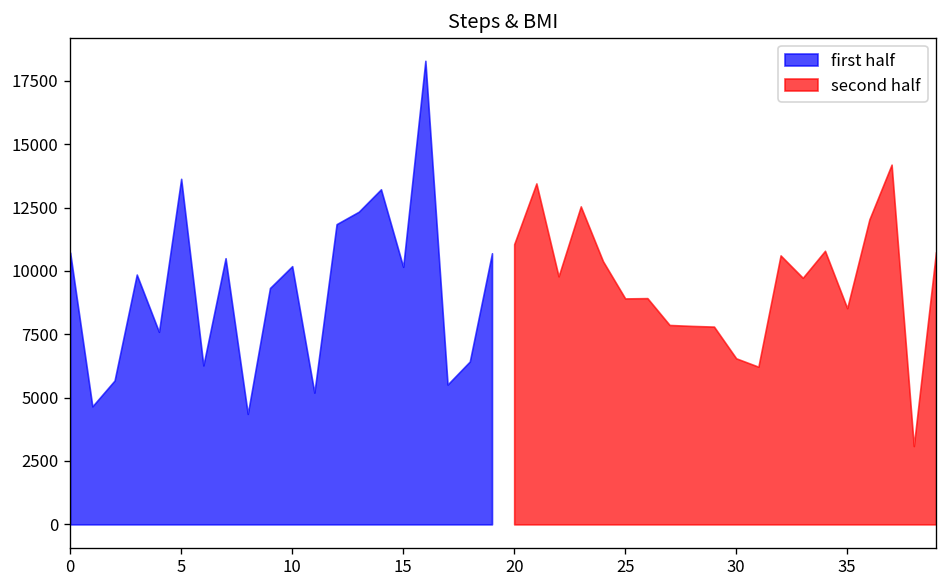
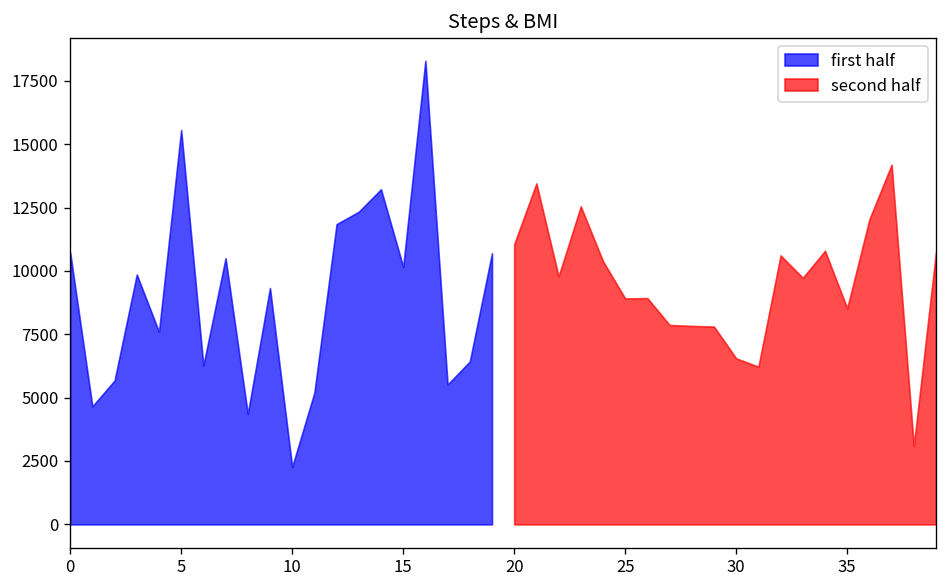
first half, 5: 13600 -> 15600
first half, 10: 10200 -> 2300
